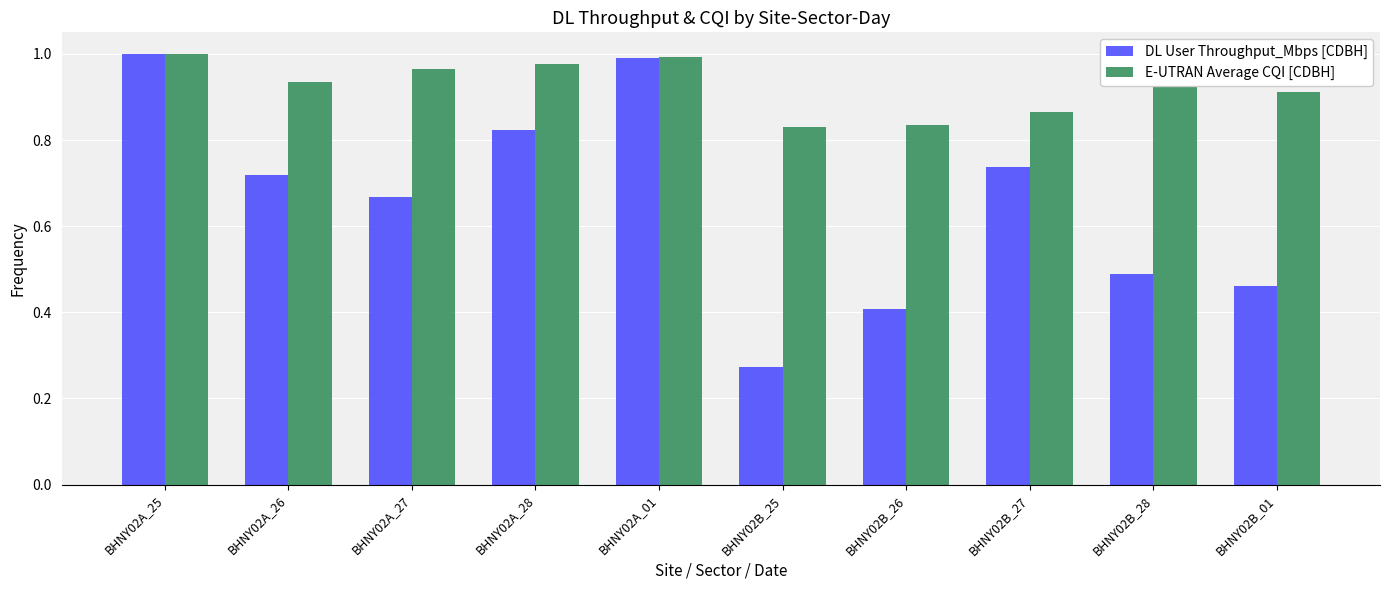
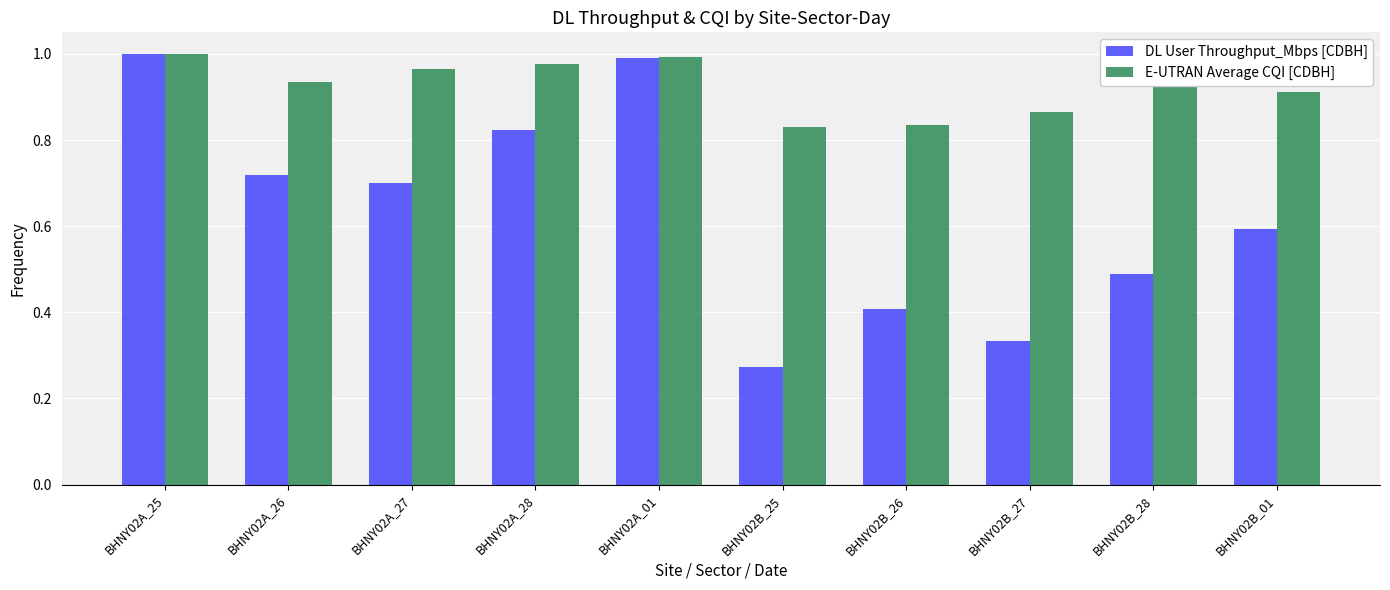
DL User Throughput_Mbps [CDBH], BHNY02A_27: 0.67 -> 0.70
DL User Throughput_Mbps [CDBH], BHNY02B_27: 0.74 -> 0.33
DL User Throughput_Mbps [CDBH], BHNY02B_01: 0.46 -> 0.59
